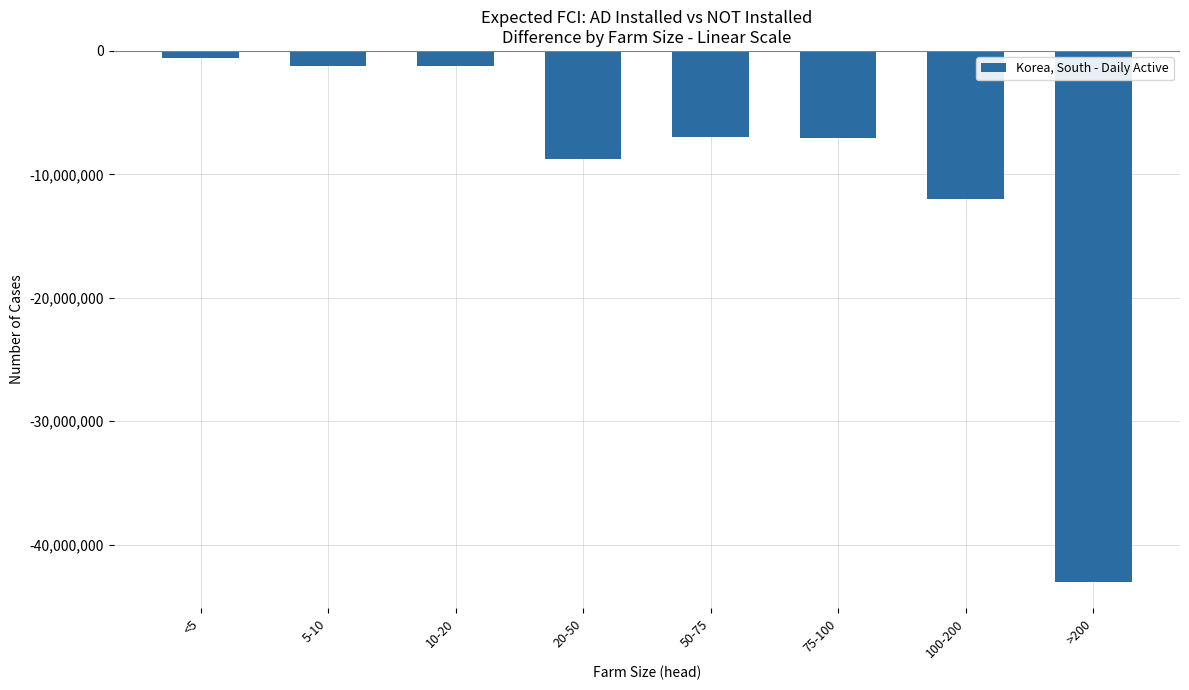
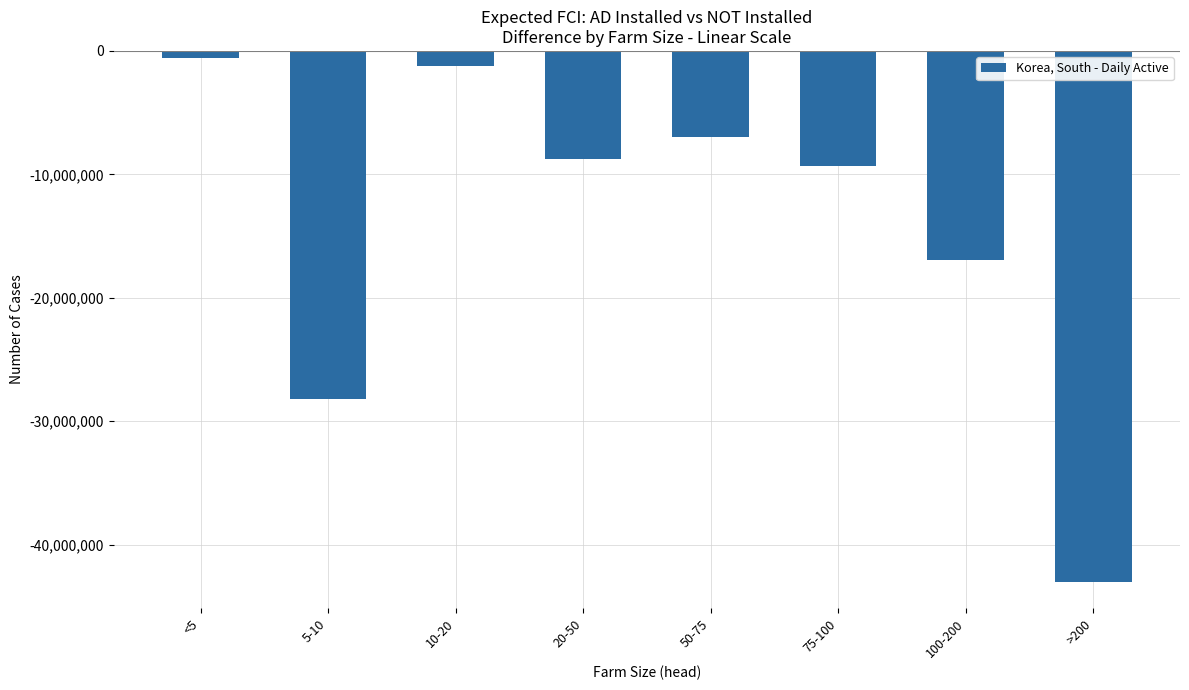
5-10: -1,200,000 -> -28,200,000
75-100: -7,100,000 -> -9,300,000
100-200: -12,000,000 -> -16,900,000
